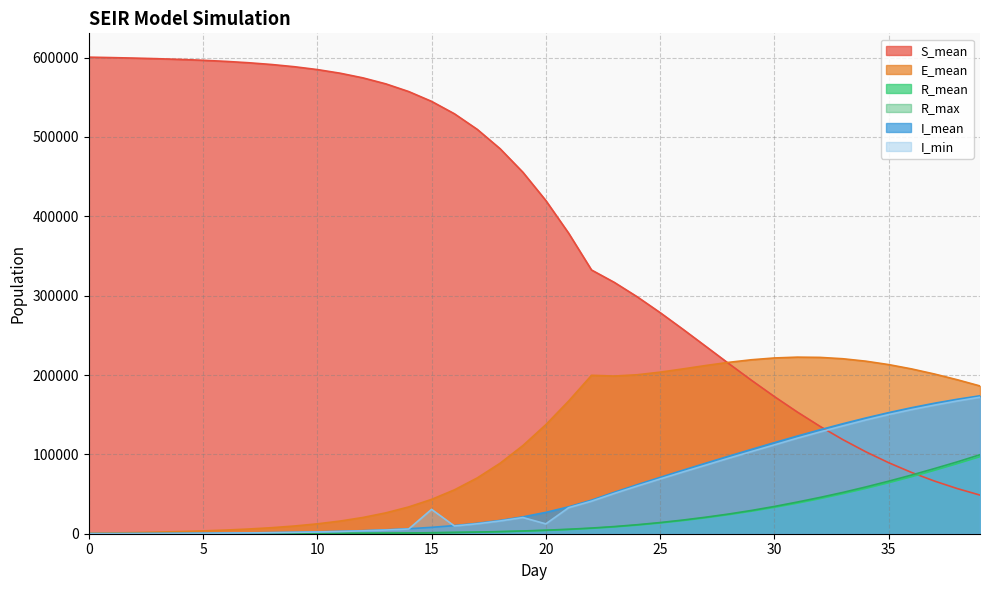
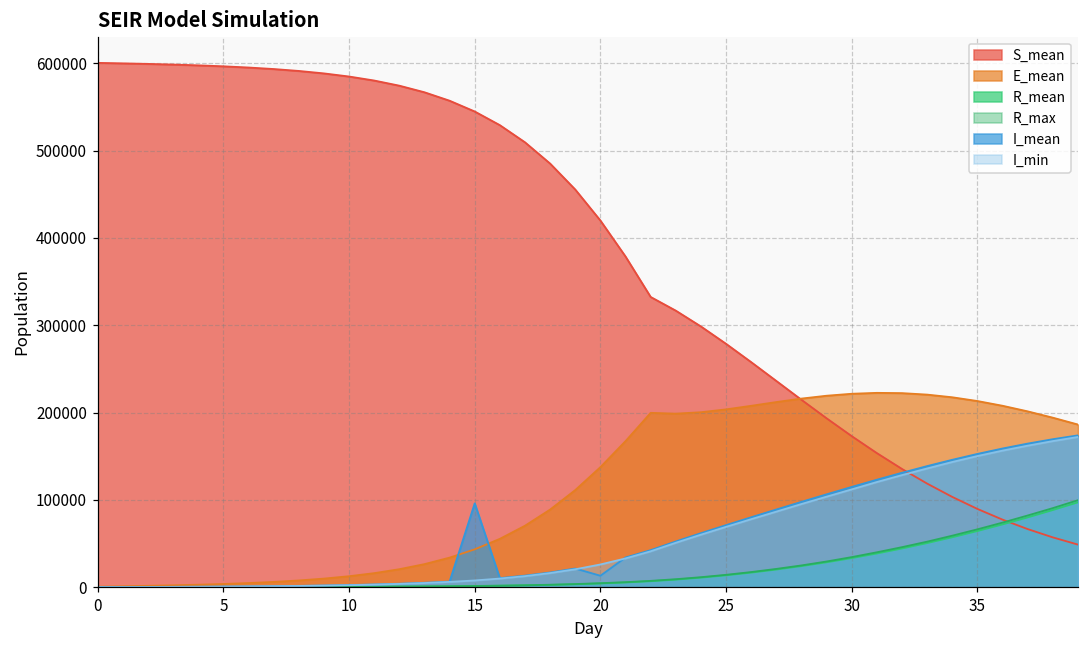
I_mean, 15: 10000 -> 100000
I_min, 15: 30000 -> 10000
I_mean, 20: 30000 -> 10000
I_min, 20: 10000 -> 30000
